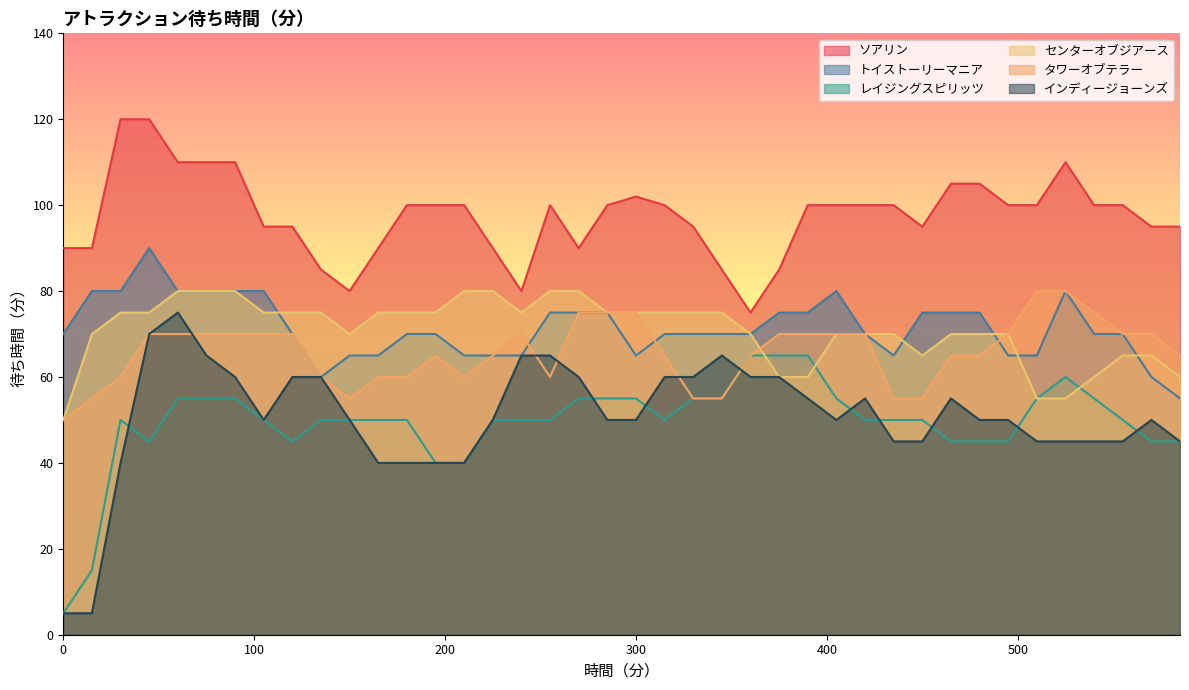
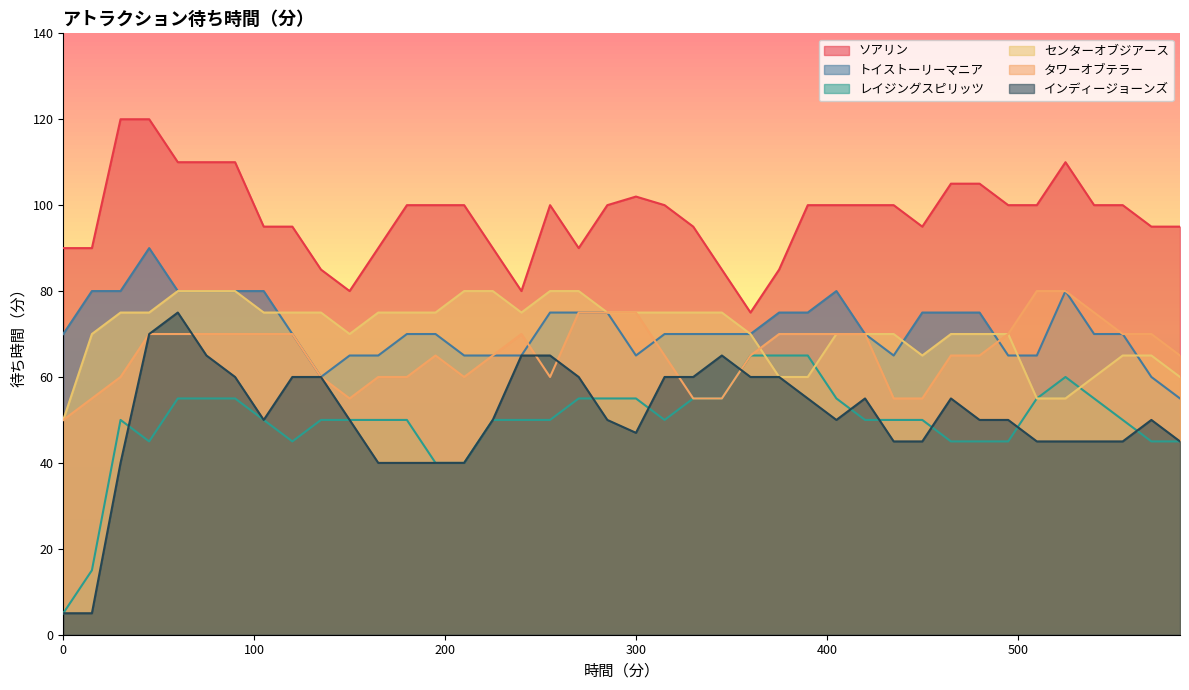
インディージョーンズ, 300: 50 -> 47
